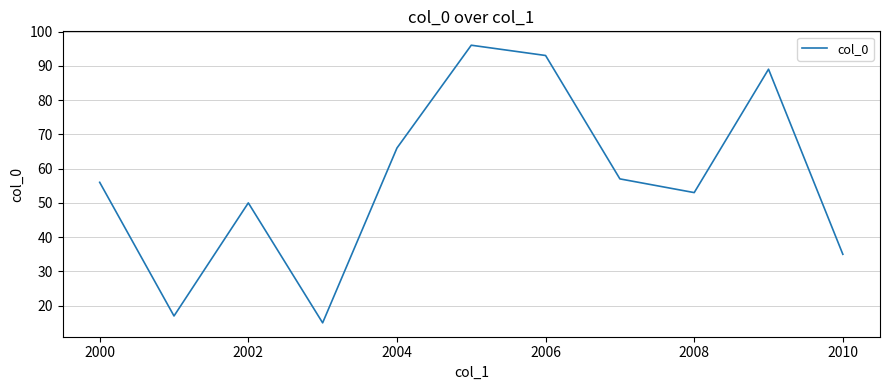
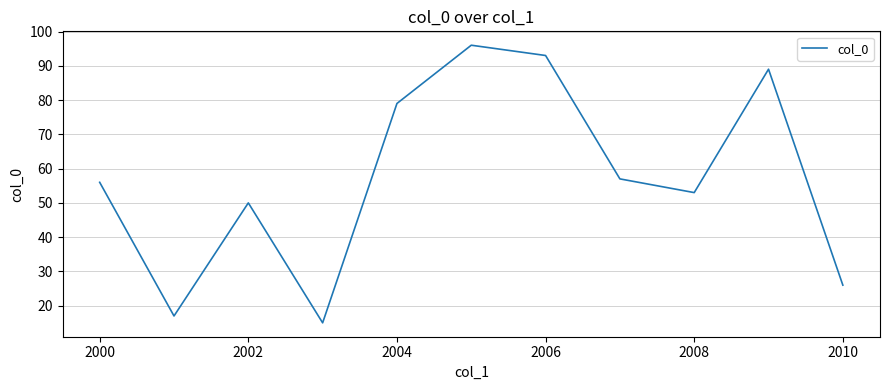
2004: 66 -> 79
2010: 35 -> 26
